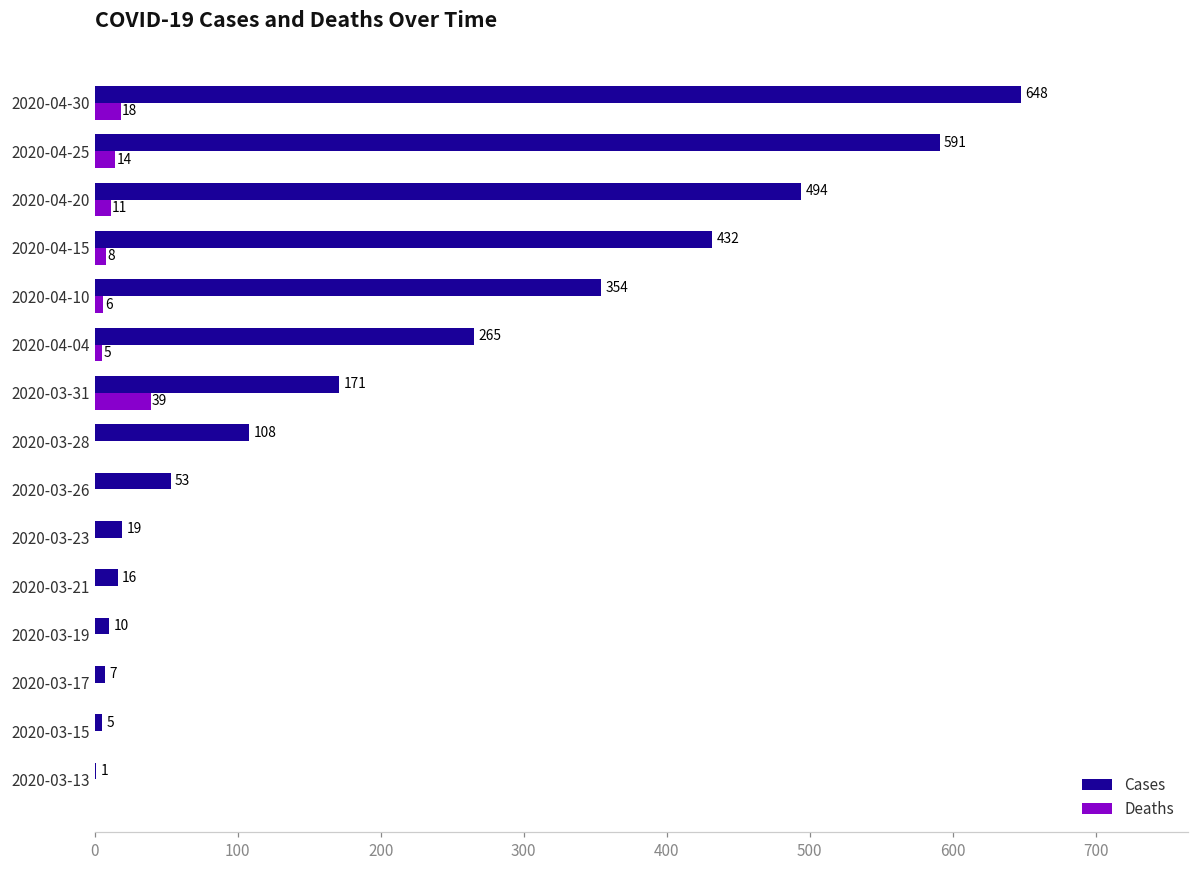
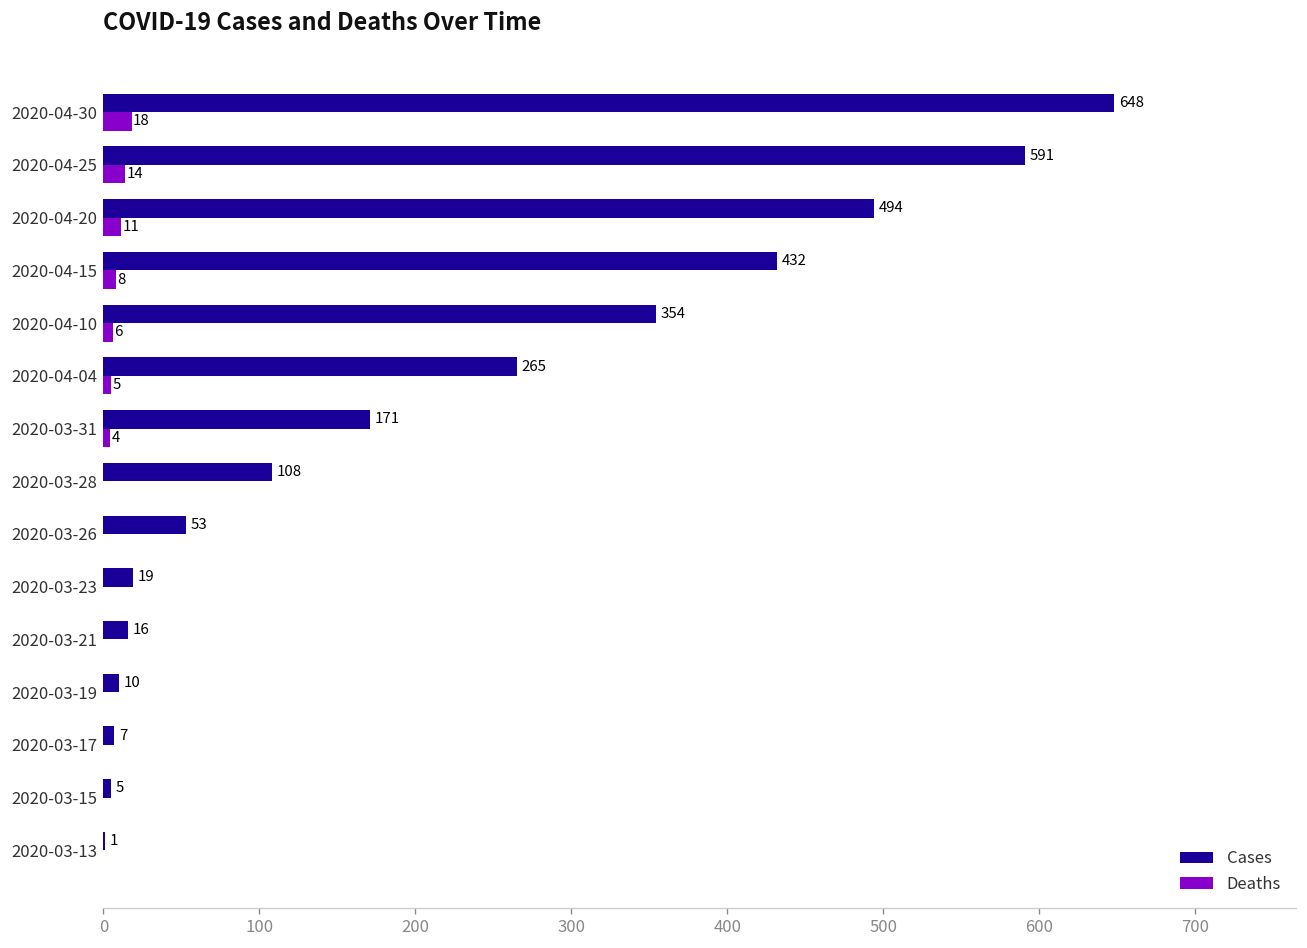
Deaths, 2020-03-31: 39 -> 4
